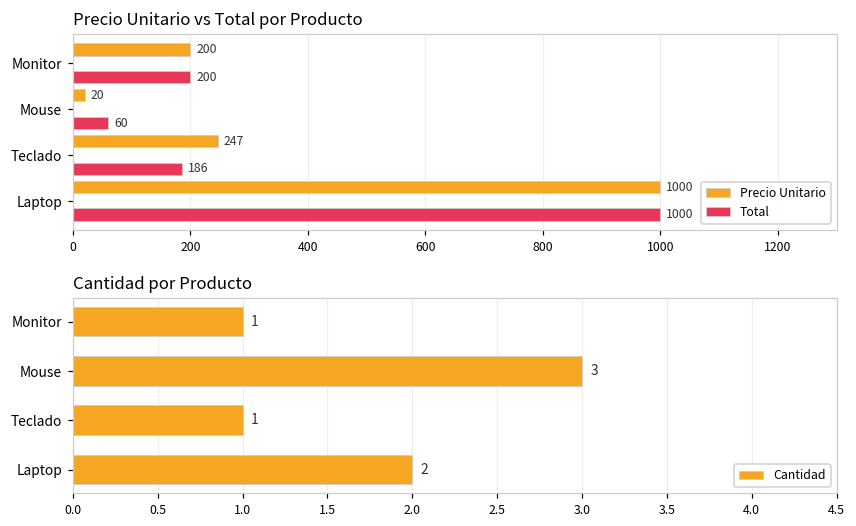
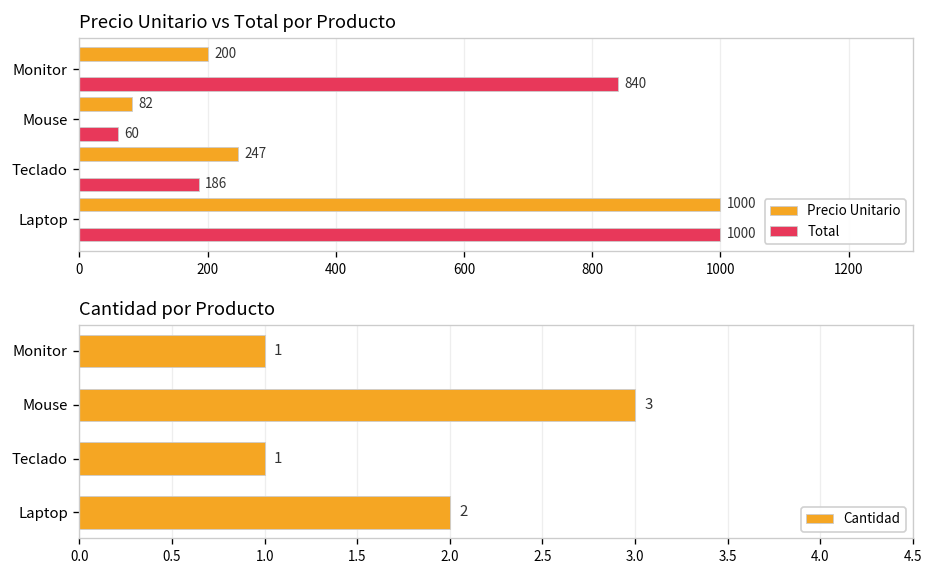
Precio Unitario vs Total por Producto, Total, Monitor: 200 -> 840
Precio Unitario vs Total por Producto, Precio Unitario, Mouse: 20 -> 82
